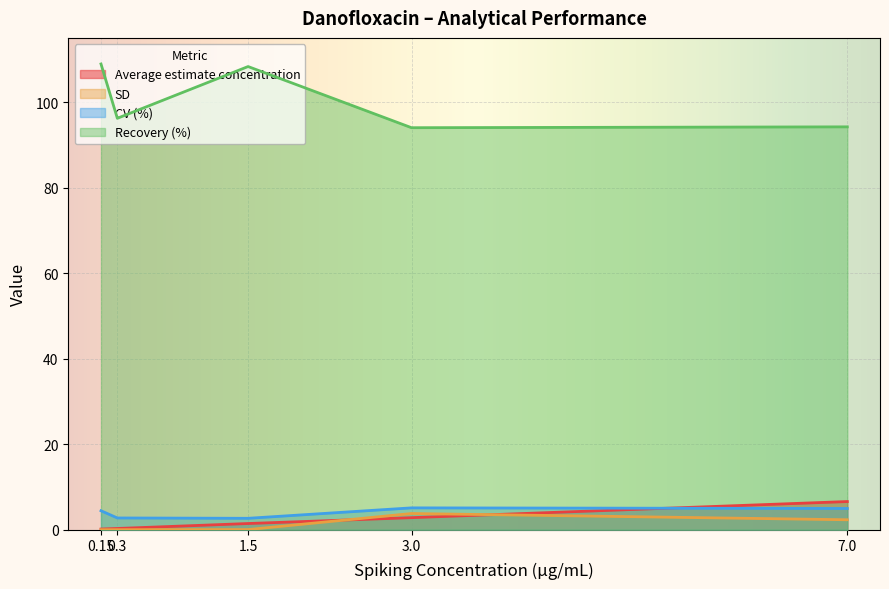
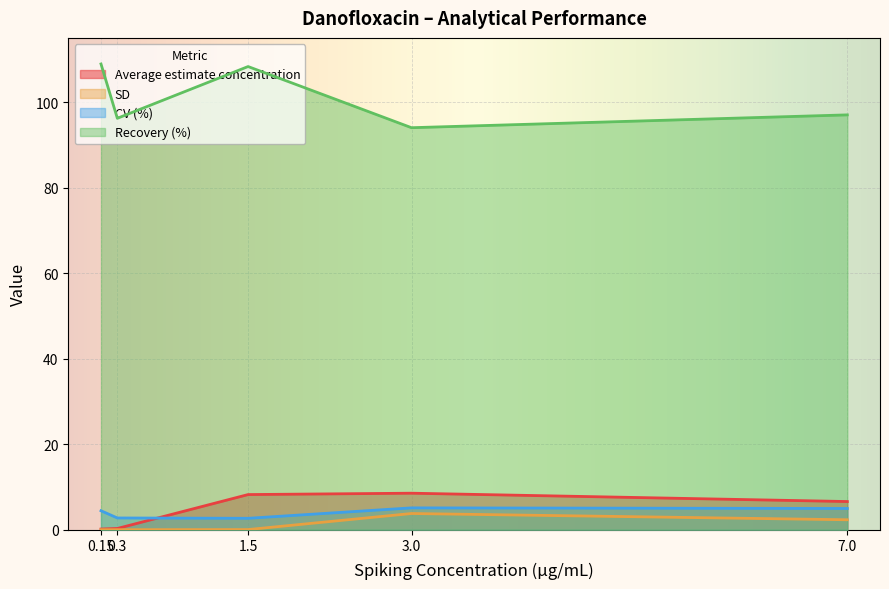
Average estimate concentration, 1.5: 1 -> 8
Average estimate concentration, 3.0: 3 -> 9
Recovery (%), 7.0: 94 -> 97
